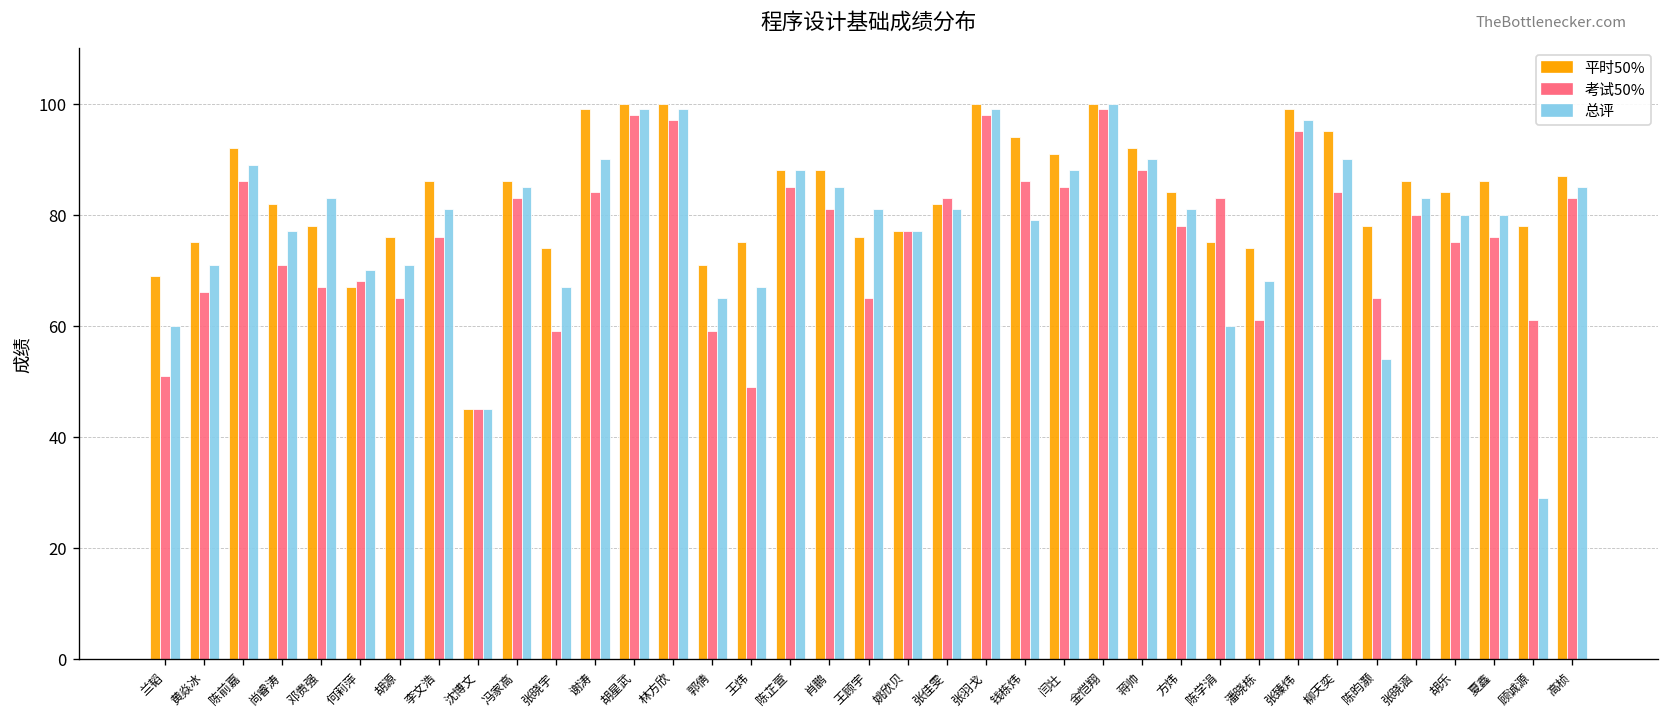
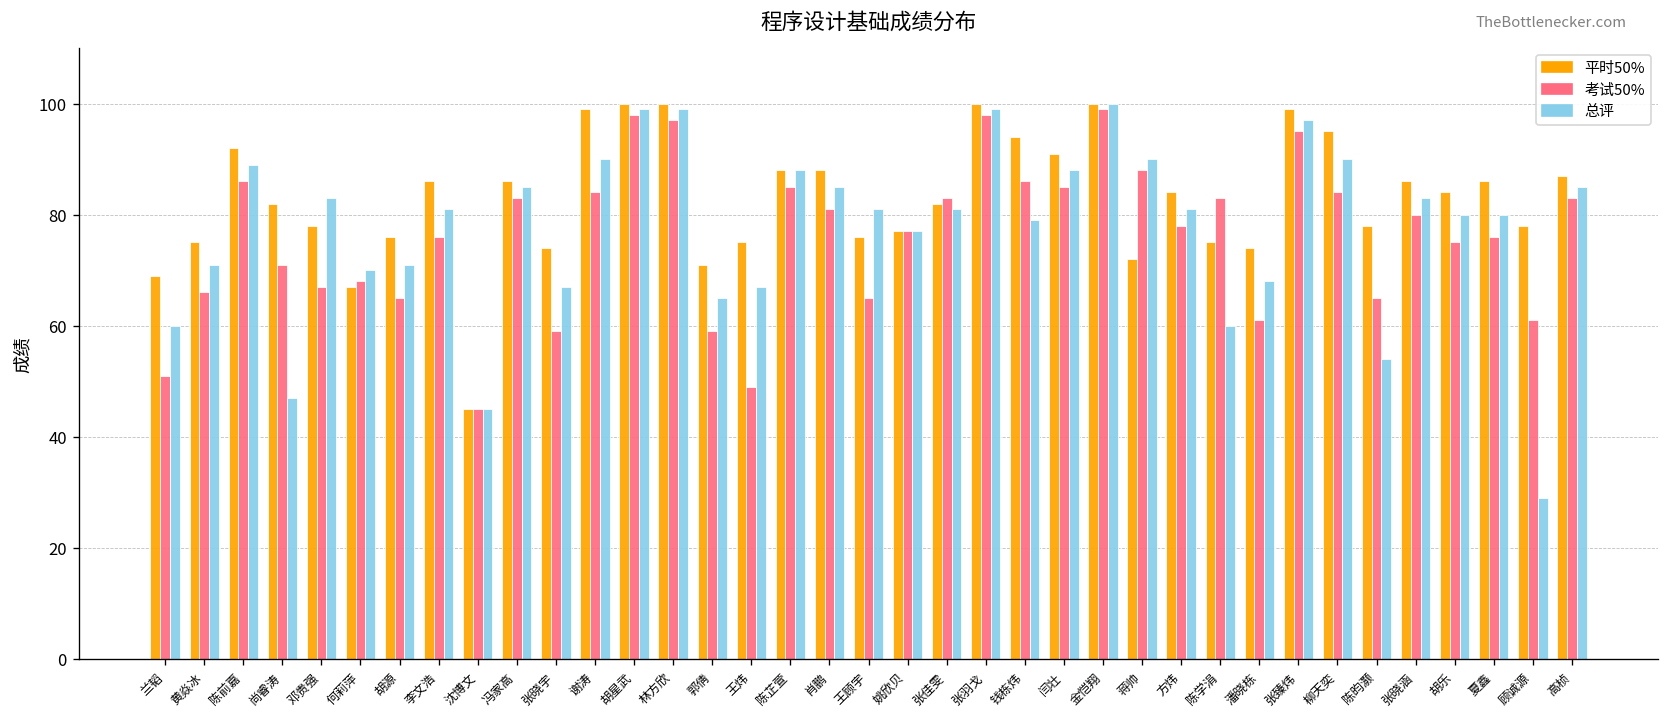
总评, 尚睿涛: 77 -> 47
平时50%, 蒋帅: 92 -> 72
